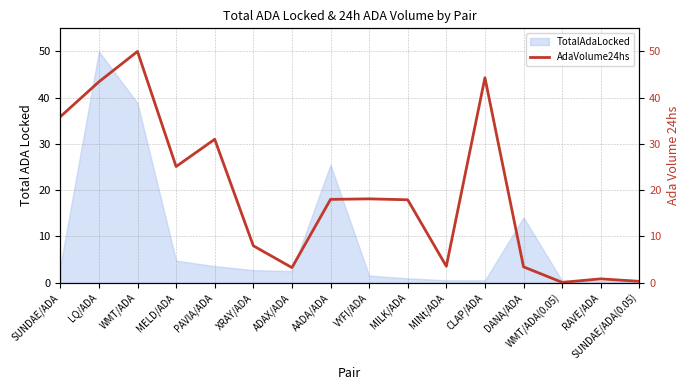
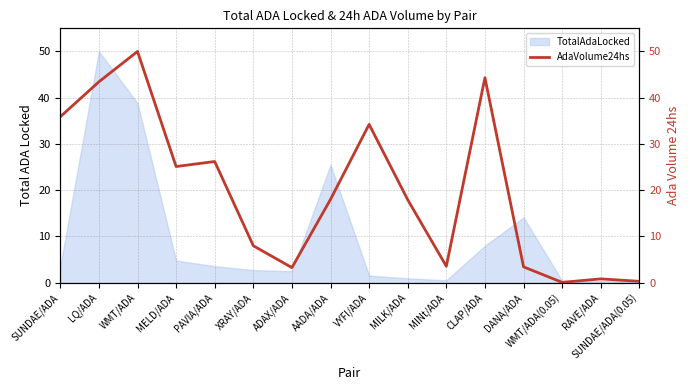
TotalAdaLocked, CLAP/ADA: 1 -> 8
AdaVolume24hs, PAVIA/ADA: 31 -> 26
AdaVolume24hs, VYFI/ADA: 18 -> 34
